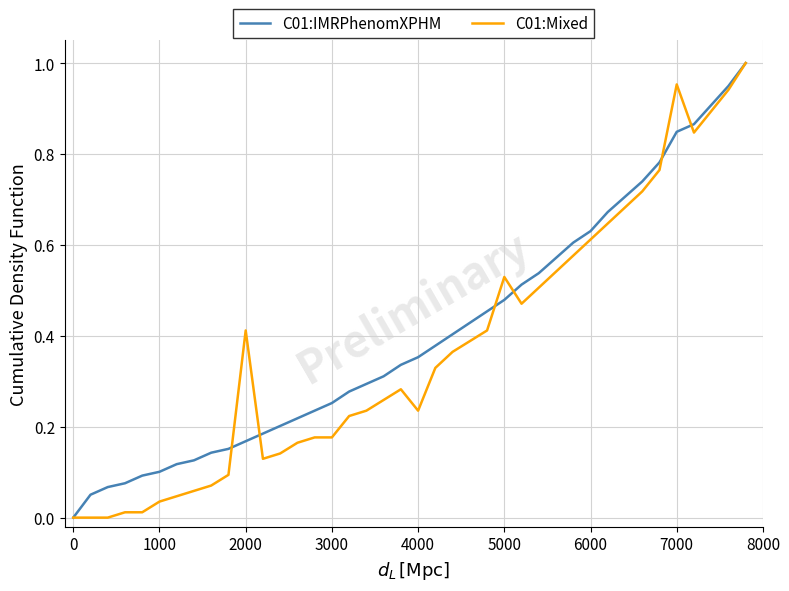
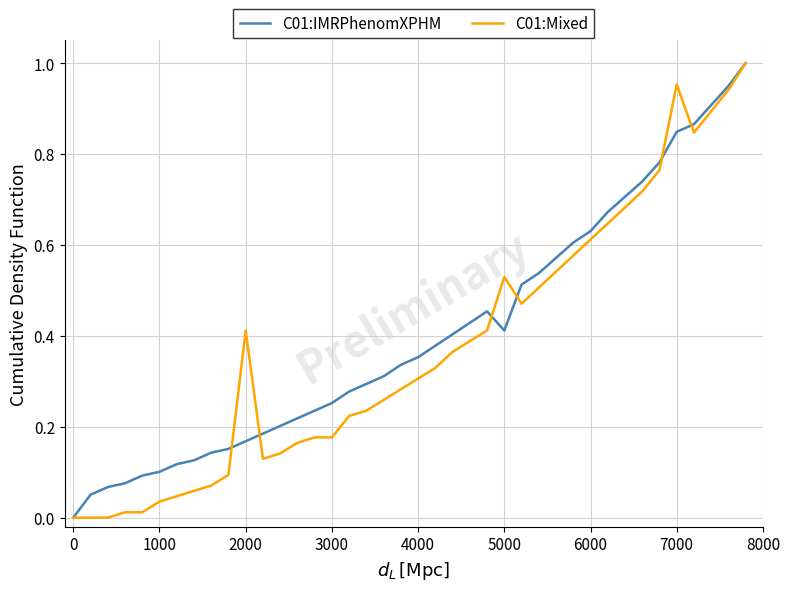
C01:Mixed, 4000: 0.24 -> 0.31
C01:IMRPhenomXPHM, 5000: 0.48 -> 0.41
